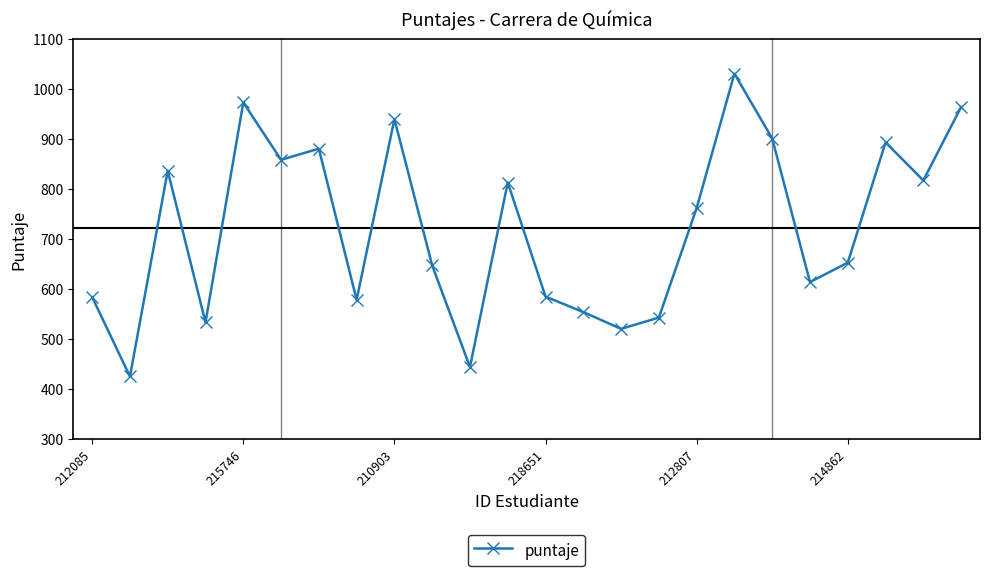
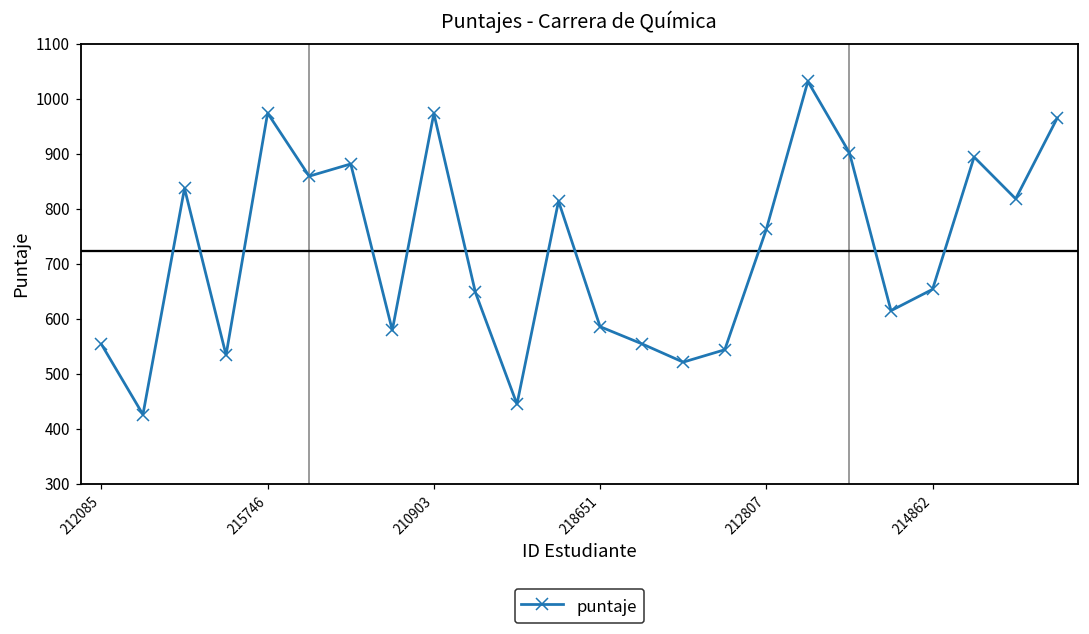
212085: 580 -> 550
210903: 940 -> 970
